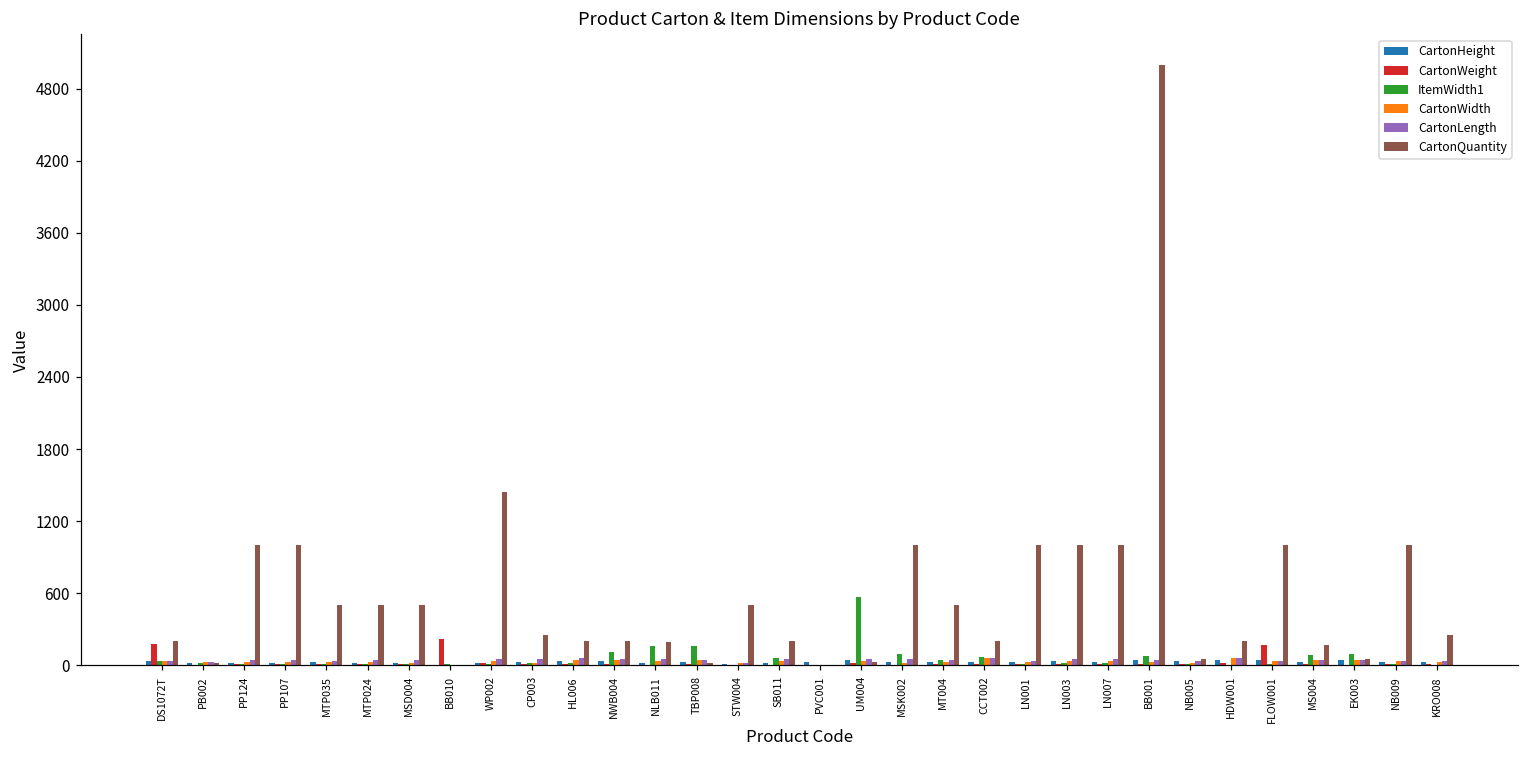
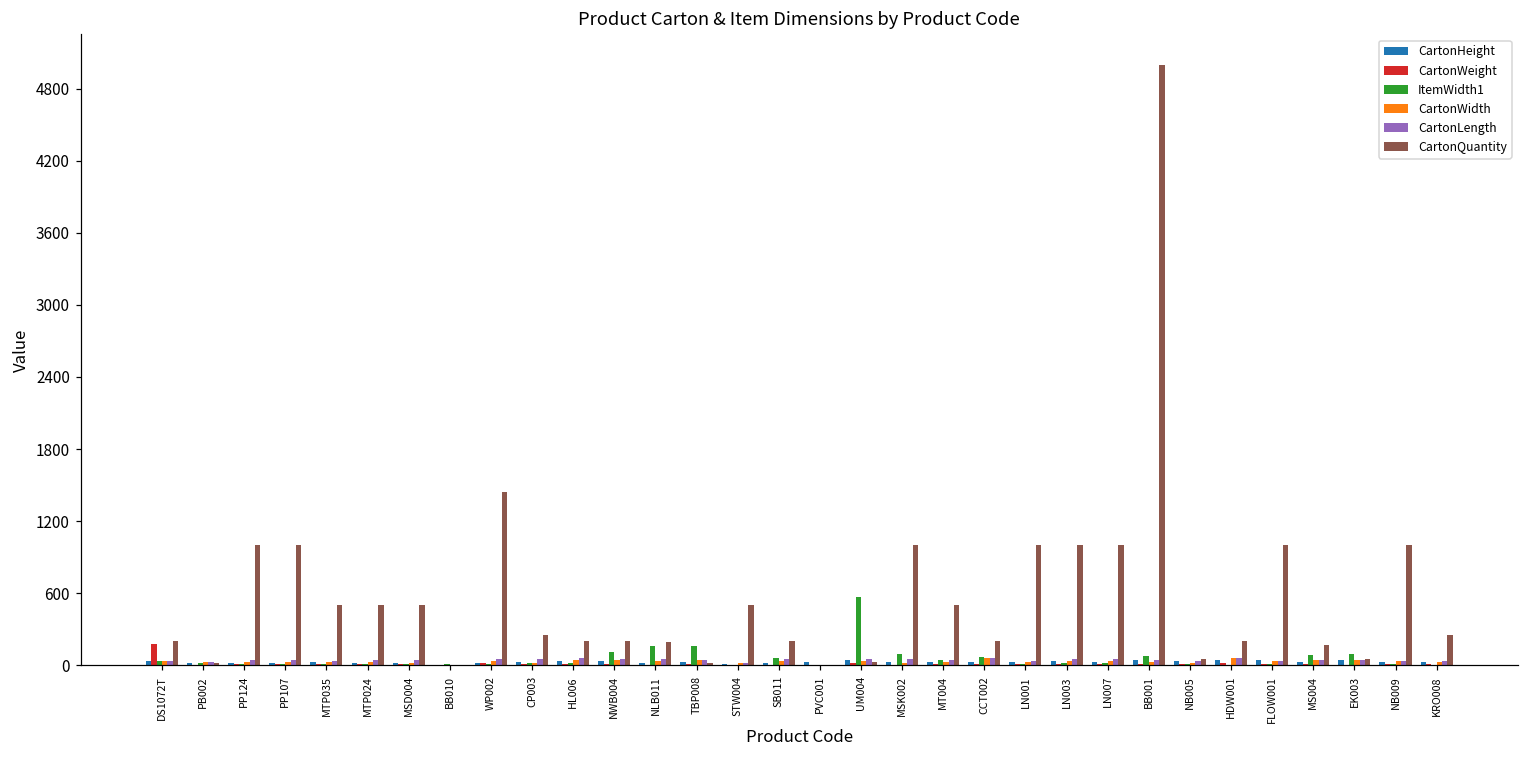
CartonWeight, BB010: 220 -> 0
CartonWeight, FLOW001: 170 -> 10
